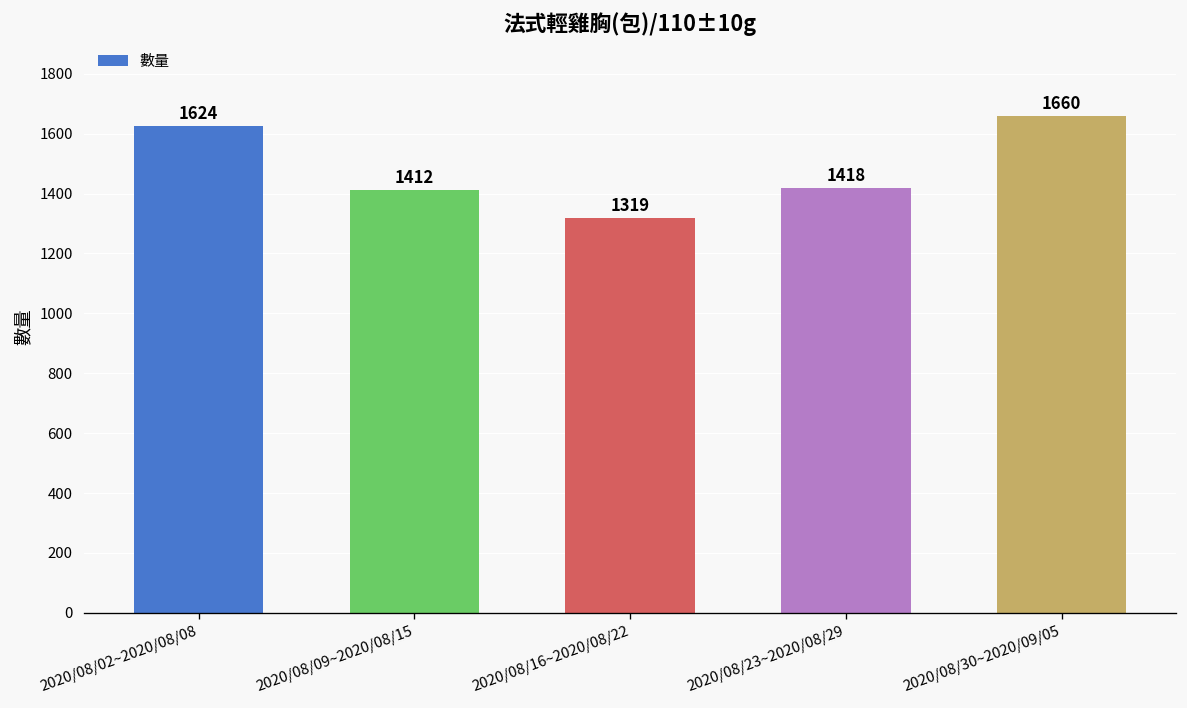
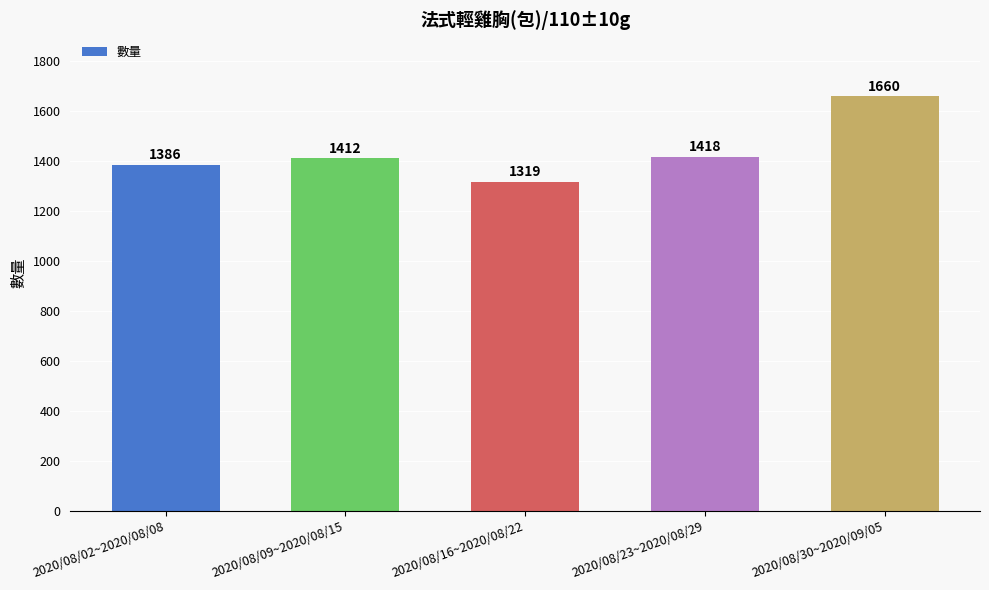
2020/08/02~2020/08/08: 1624 -> 1386
